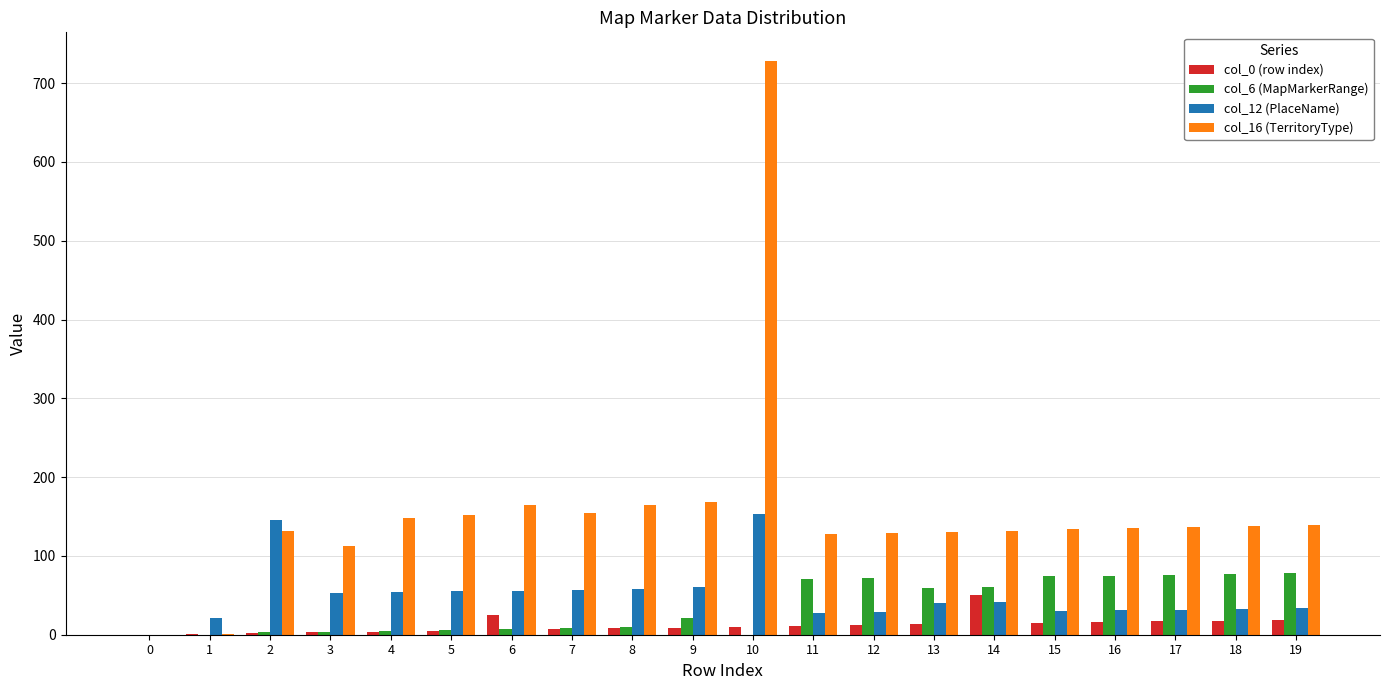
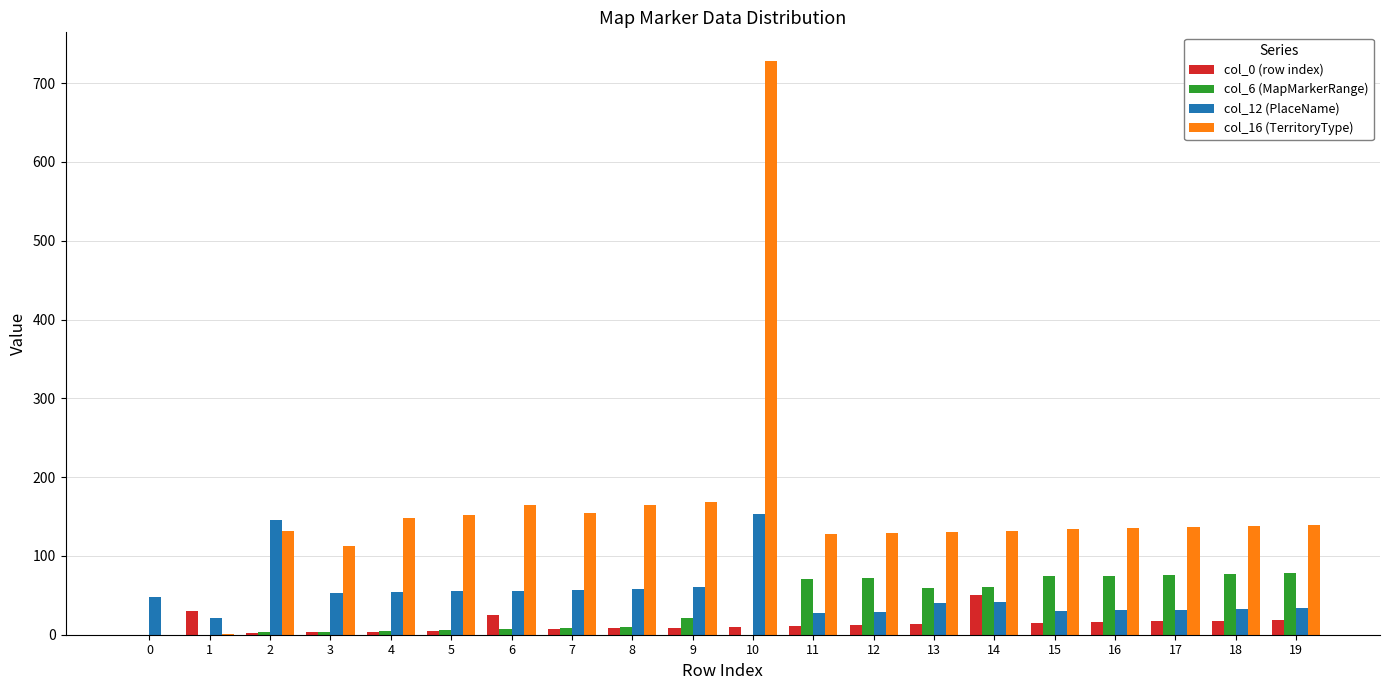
col_12 (PlaceName), 0: 0 -> 50
col_0 (row index), 1: 0 -> 30
